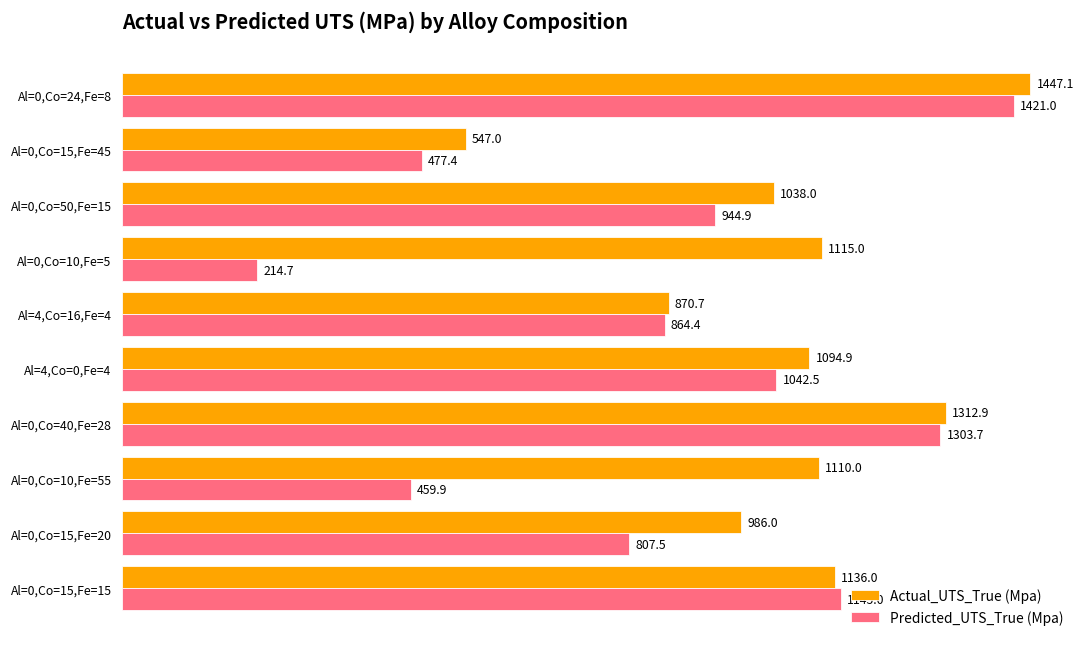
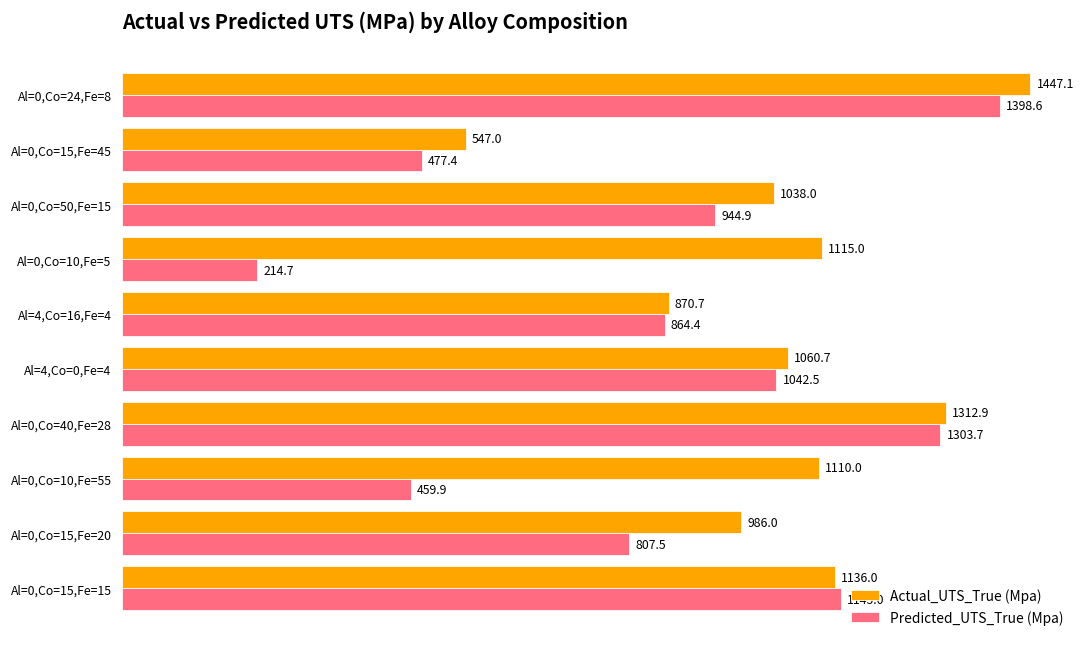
Predicted_UTS_True (Mpa), Al=0,Co=24,Fe=8: 1421.0 -> 1398.6
Actual_UTS_True (Mpa), Al=4,Co=0,Fe=4: 1094.9 -> 1060.7
